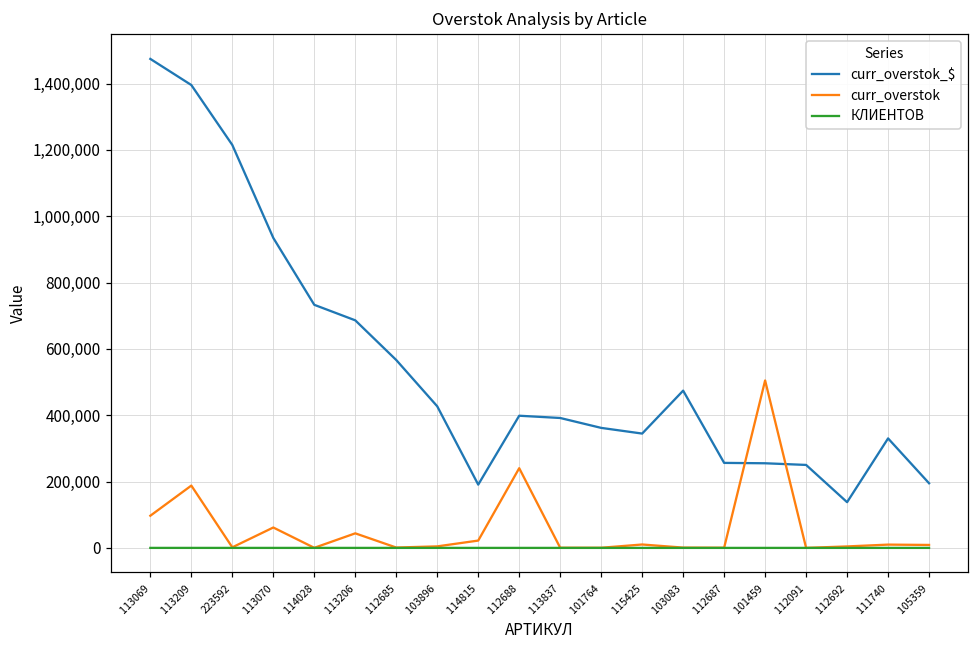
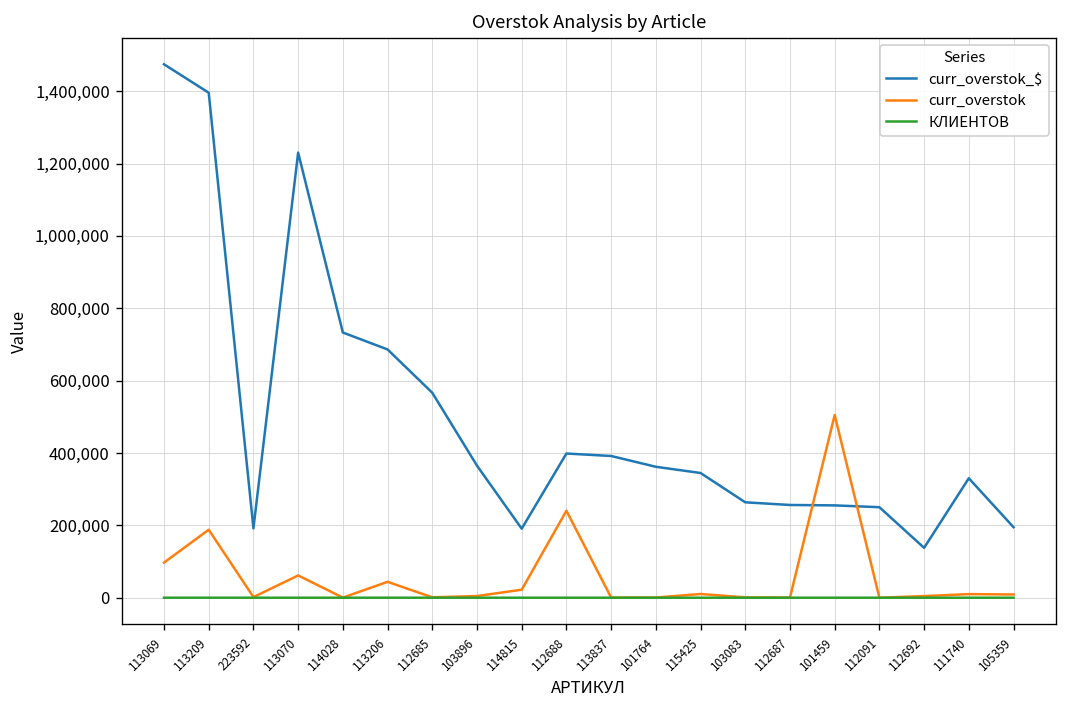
curr_overstok_$, 223592: 1,210,000 -> 190,000
curr_overstok_$, 113070: 930,000 -> 1,230,000
curr_overstok_$, 103896: 430,000 -> 360,000
curr_overstok_$, 103083: 470,000 -> 260,000
